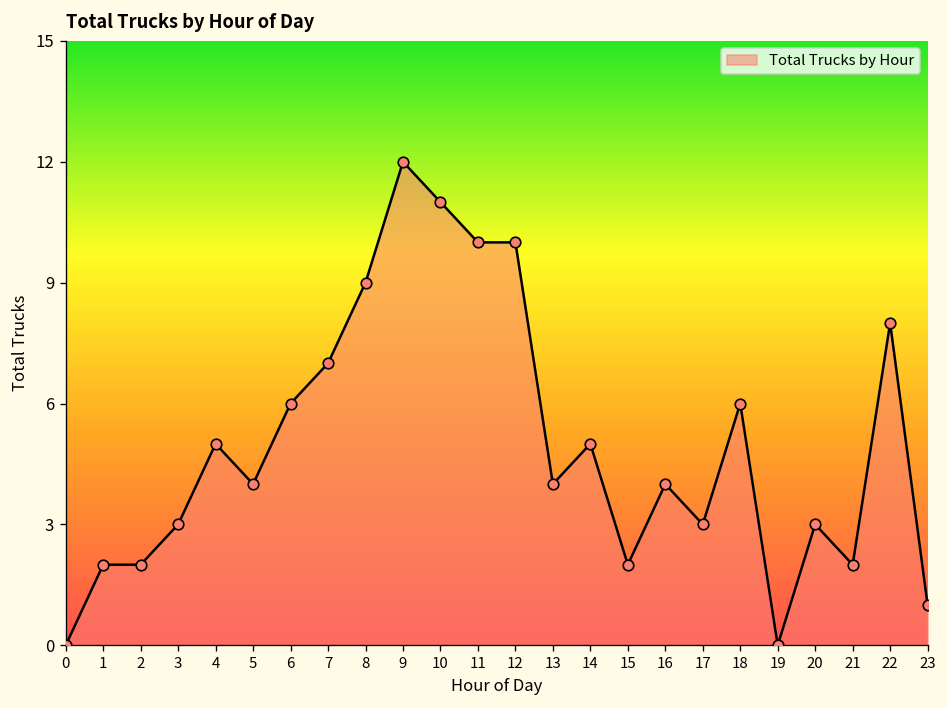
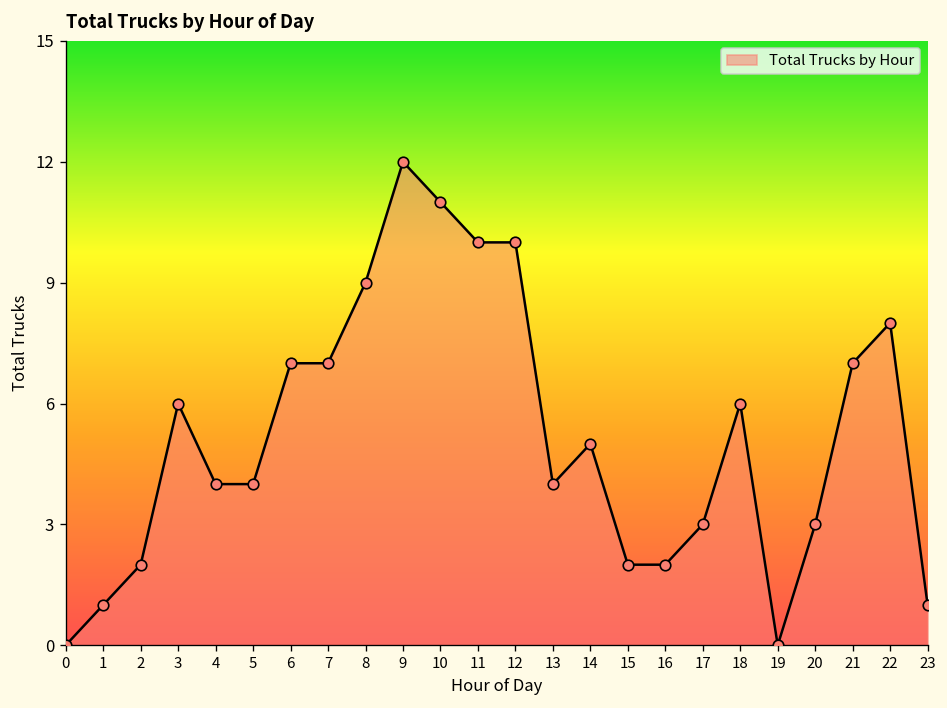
1: 2 -> 1
3: 3 -> 6
4: 5 -> 4
6: 6 -> 7
16: 4 -> 2
21: 2 -> 7
